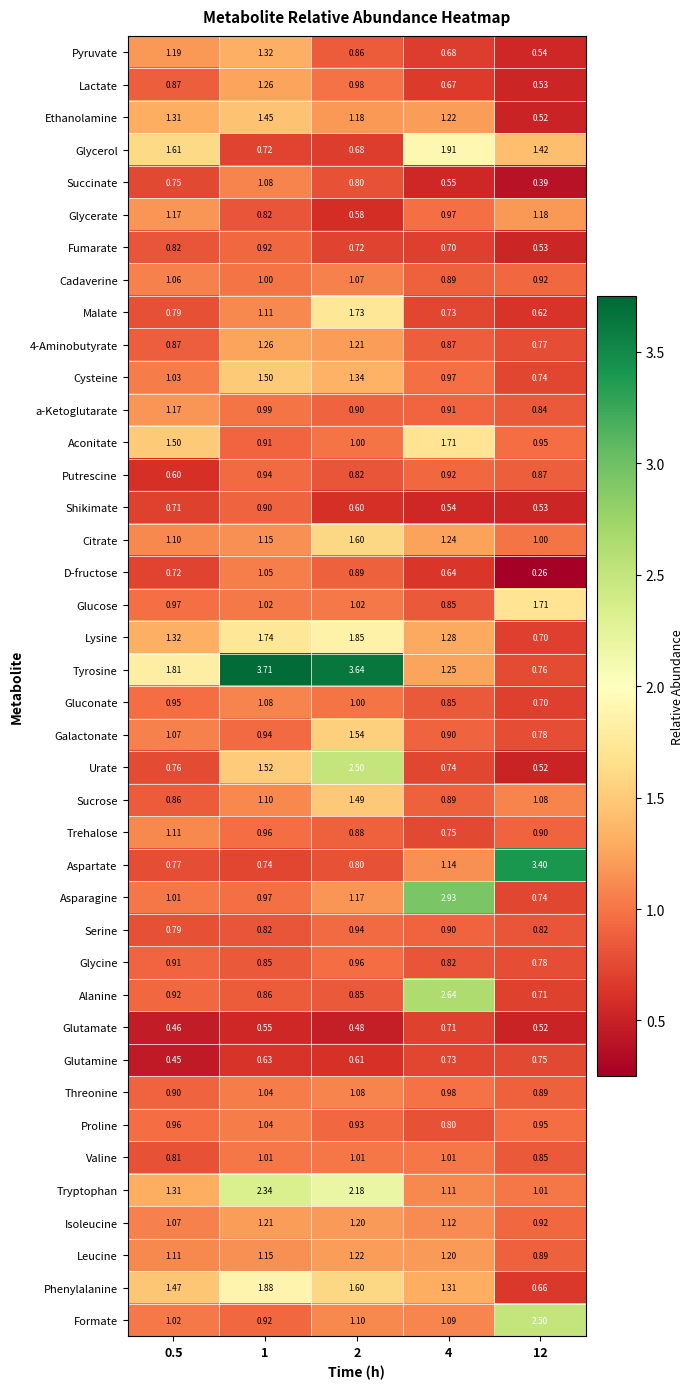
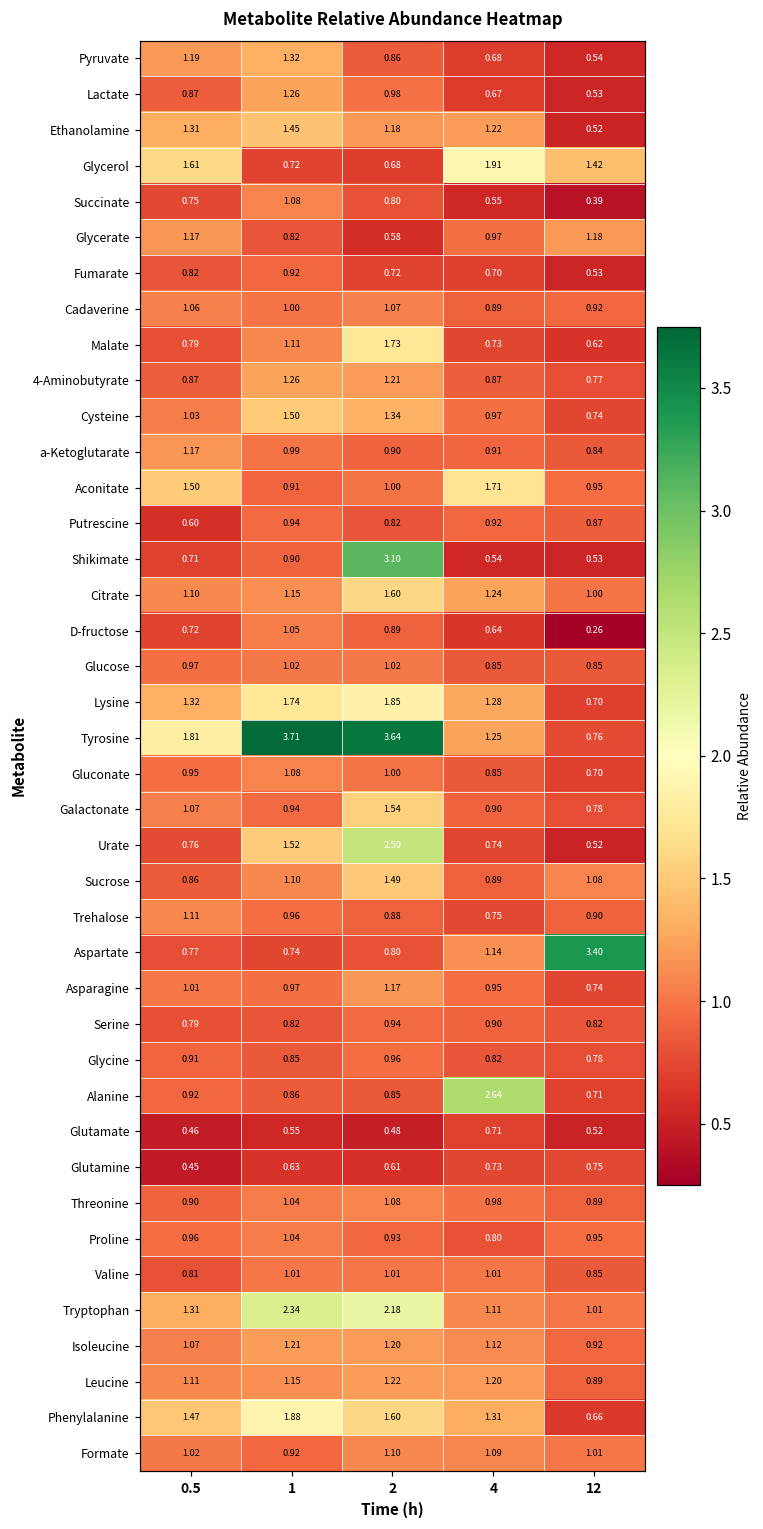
Shikimate, 2: 0.60 -> 3.10
Glucose, 12: 1.71 -> 0.85
Asparagine, 4: 2.93 -> 0.95
Formate, 12: 2.50 -> 1.01
